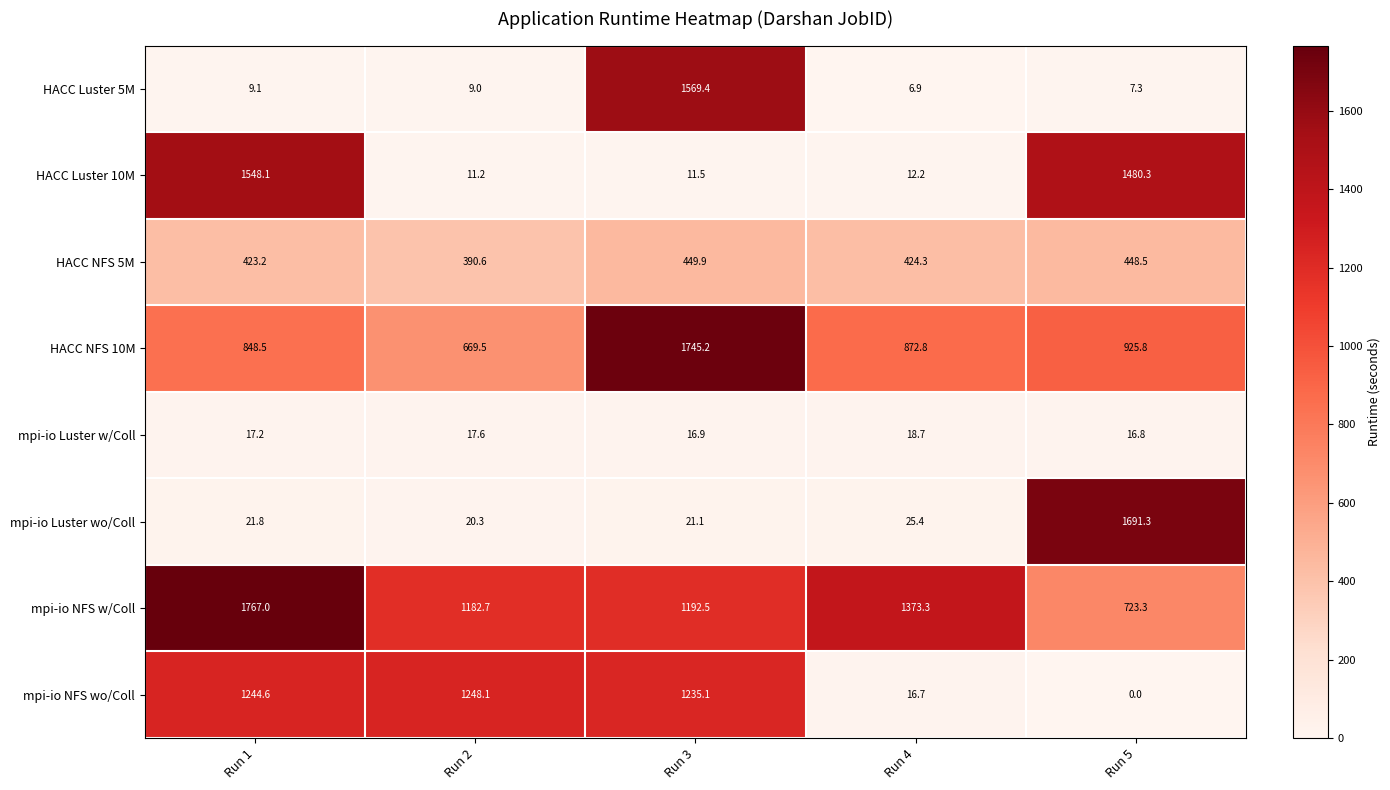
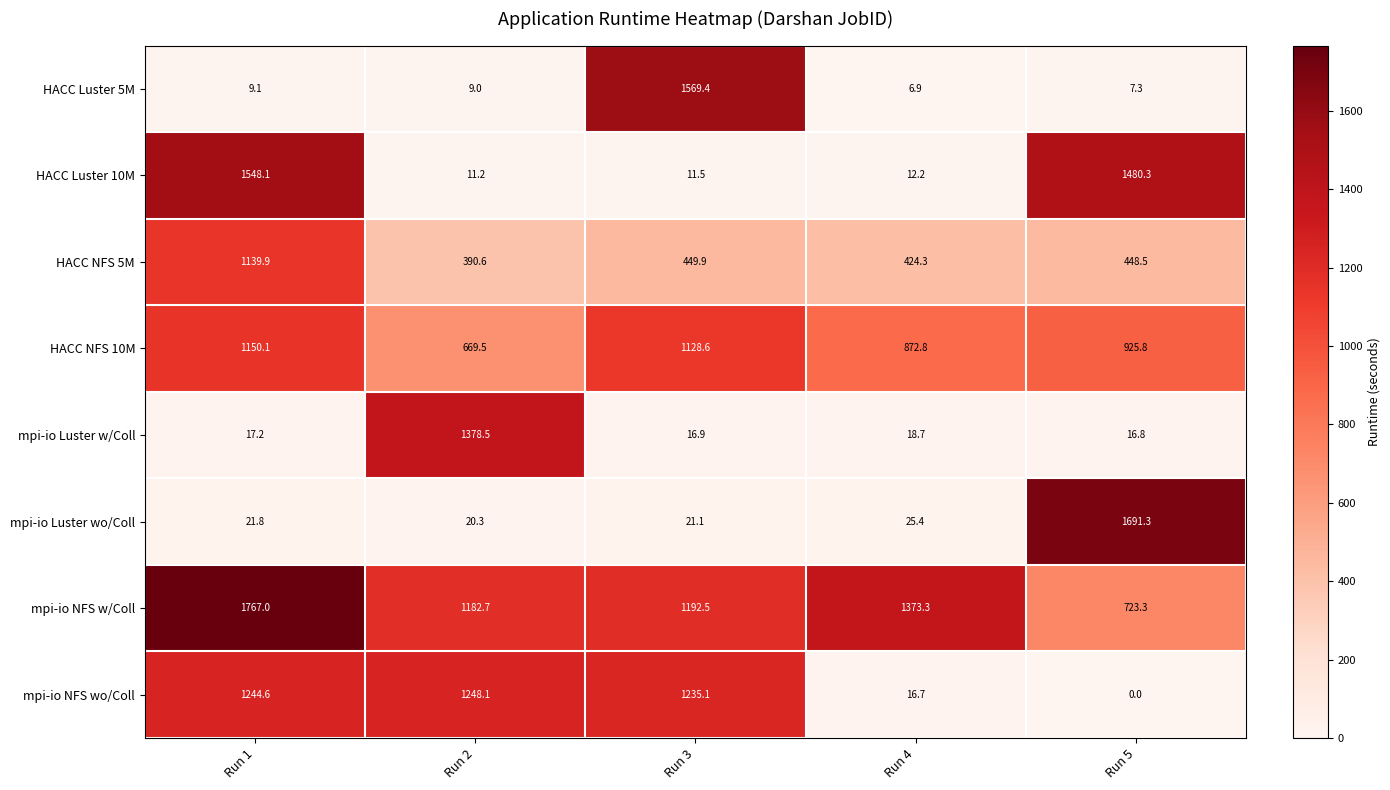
HACC NFS 5M, Run 1: 423.2 -> 1139.9
HACC NFS 10M, Run 1: 848.5 -> 1150.1
HACC NFS 10M, Run 3: 1745.2 -> 1128.6
mpi-io Luster w/Coll, Run 2: 17.6 -> 1378.5
